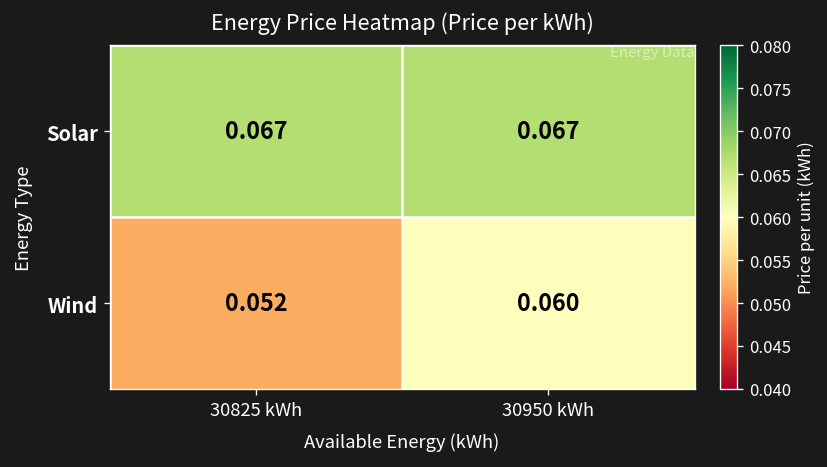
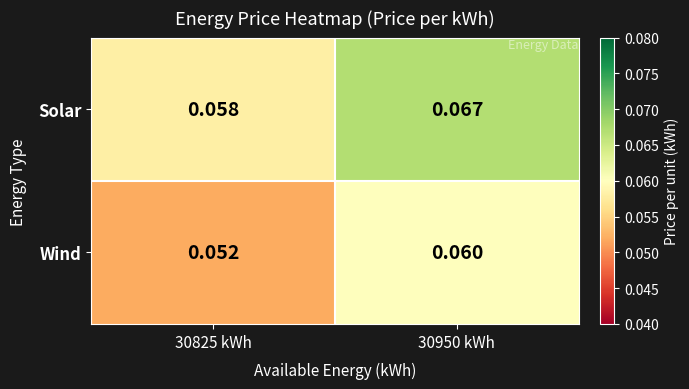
Solar, 30825 kWh: 0.067 -> 0.058
